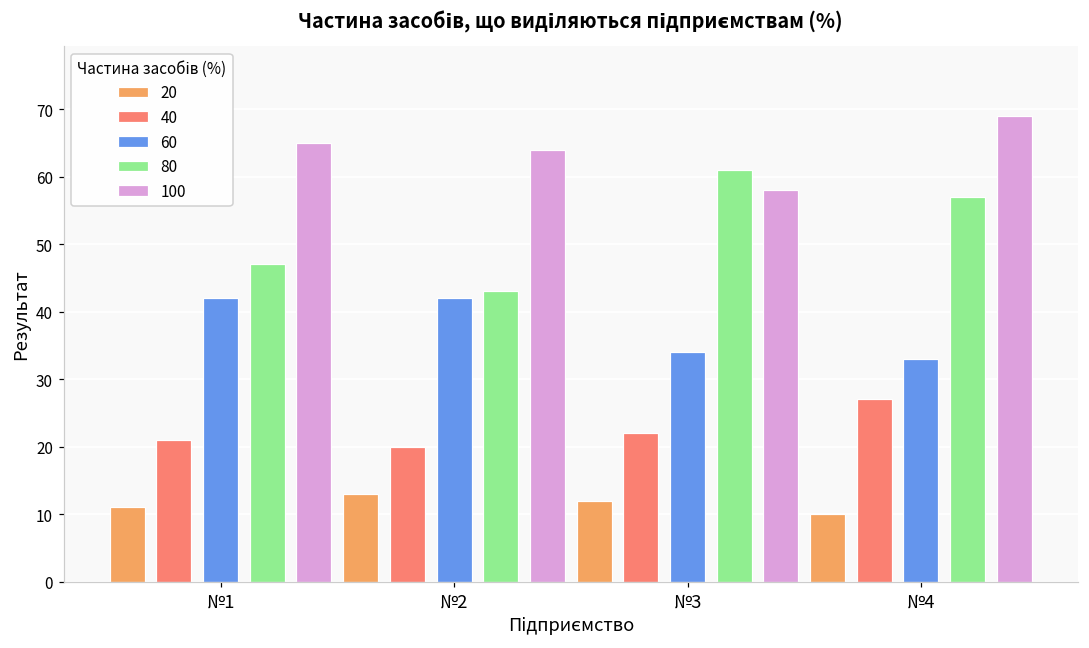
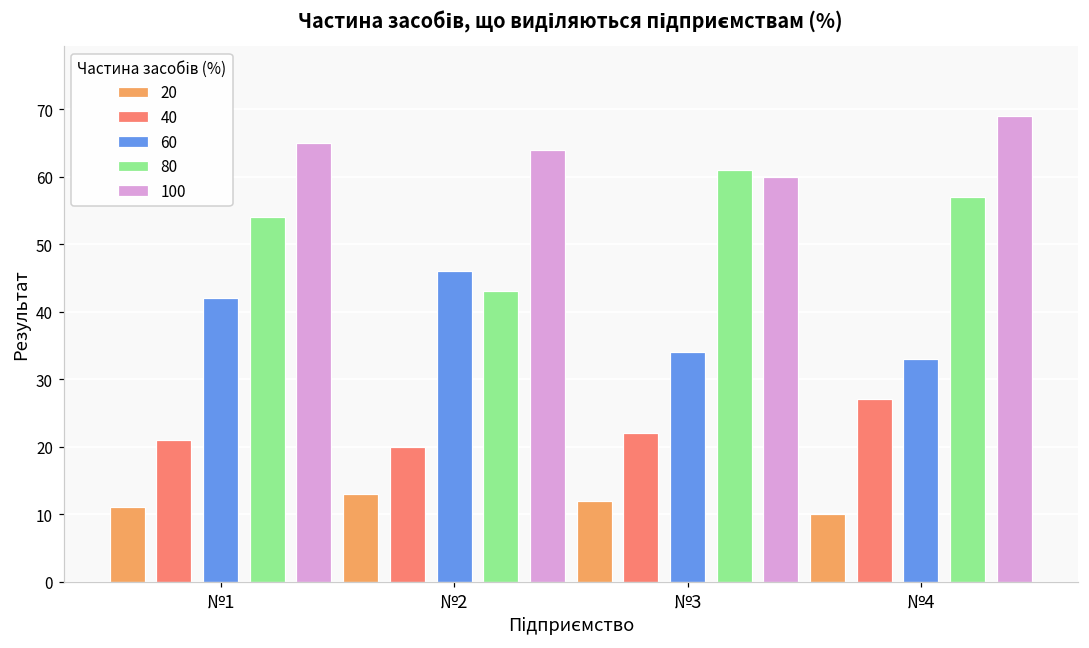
80, №1: 47 -> 54
60, №2: 42 -> 46
100, №3: 58 -> 60
